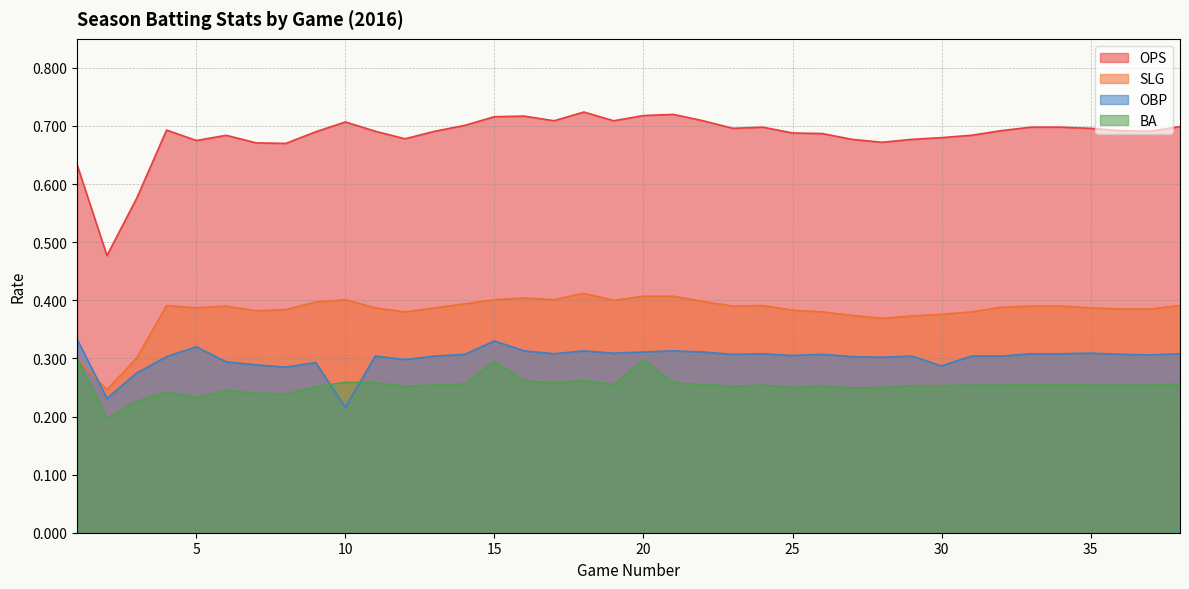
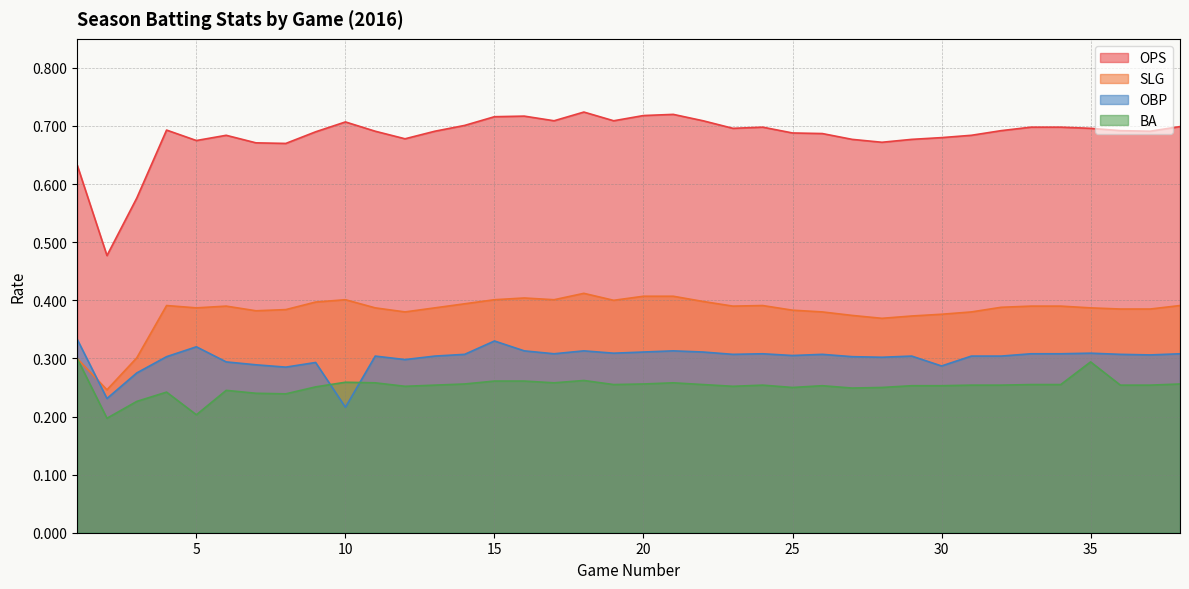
BA, 5: 0.23 -> 0.20
BA, 15: 0.30 -> 0.26
BA, 20: 0.30 -> 0.26
BA, 35: 0.25 -> 0.29
